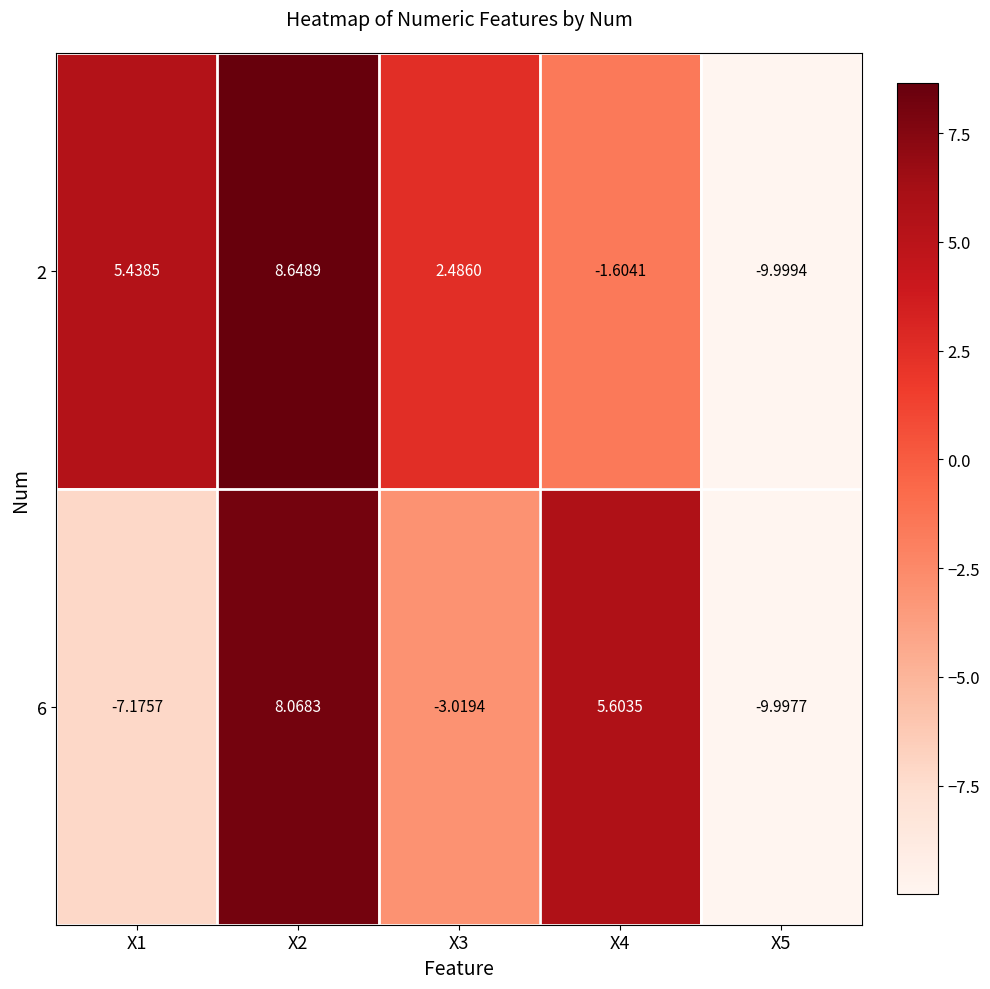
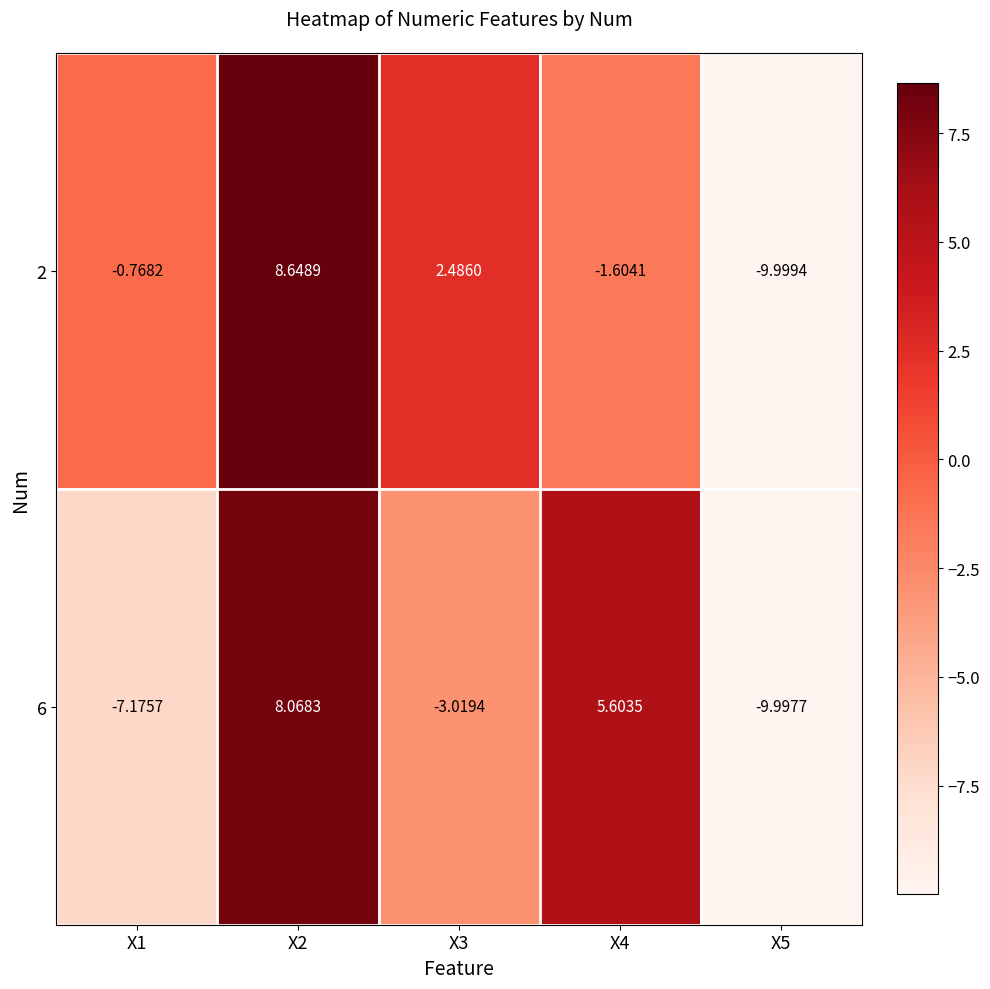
2, X1: 5.4385 -> -0.7682
